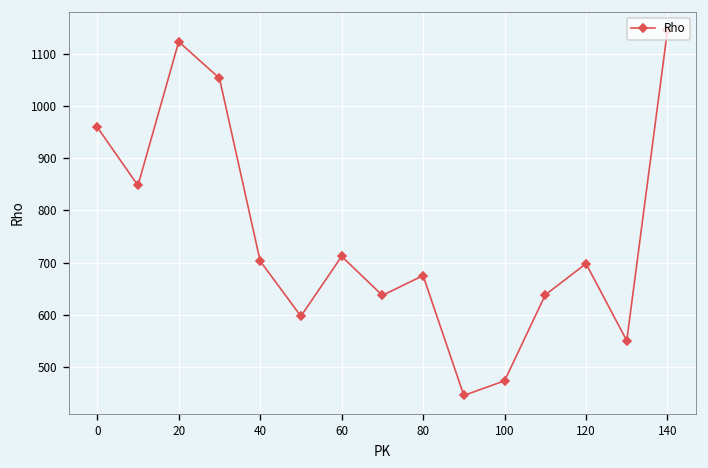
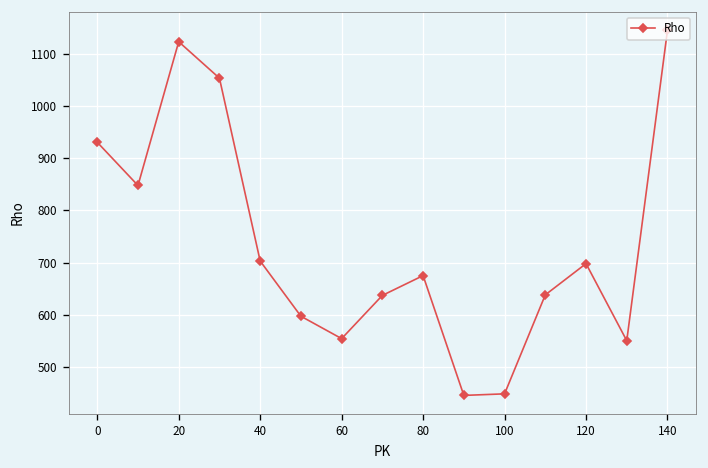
0: 960 -> 930
60: 710 -> 550
100: 470 -> 450
